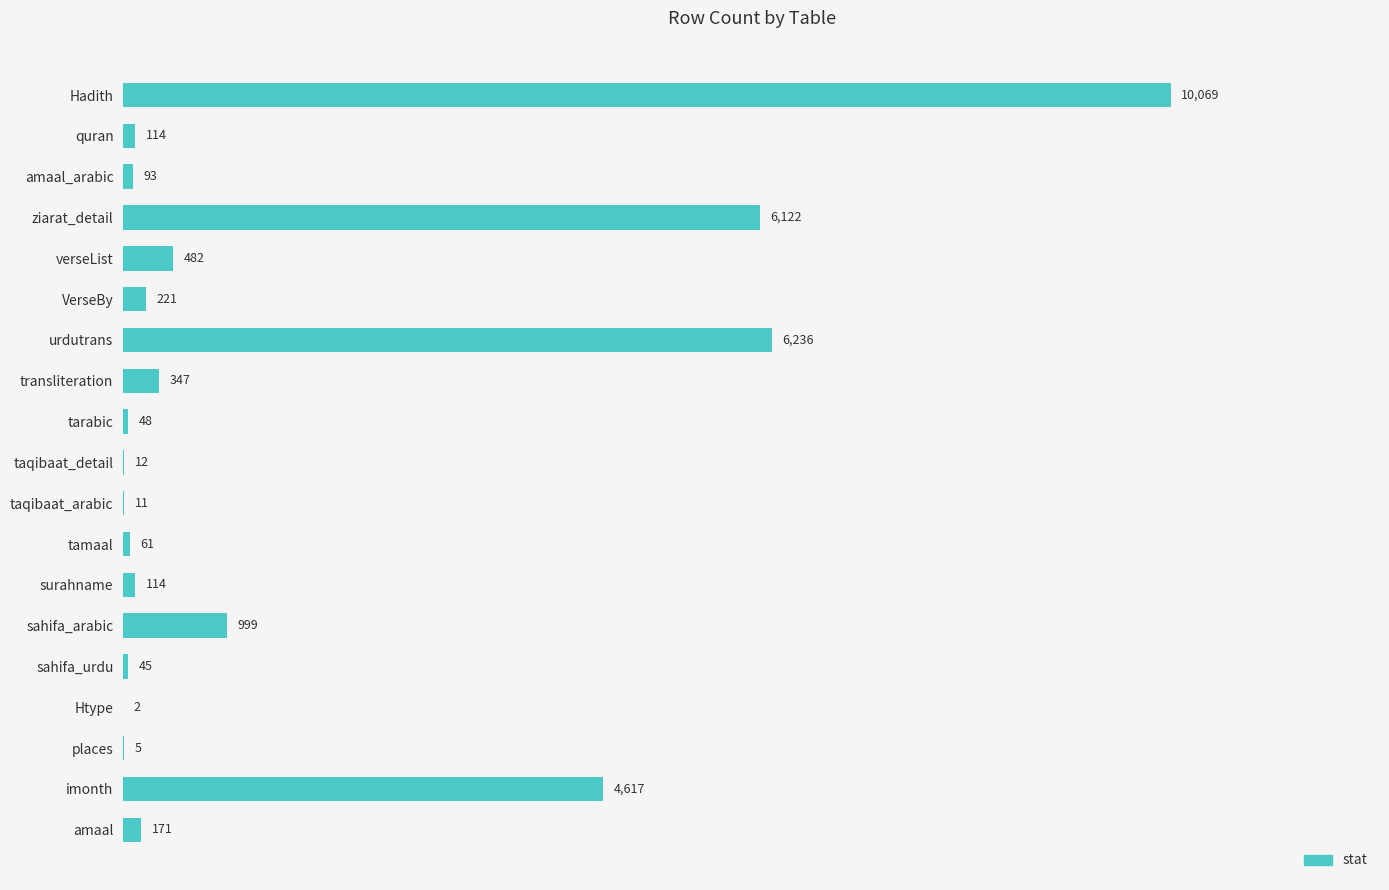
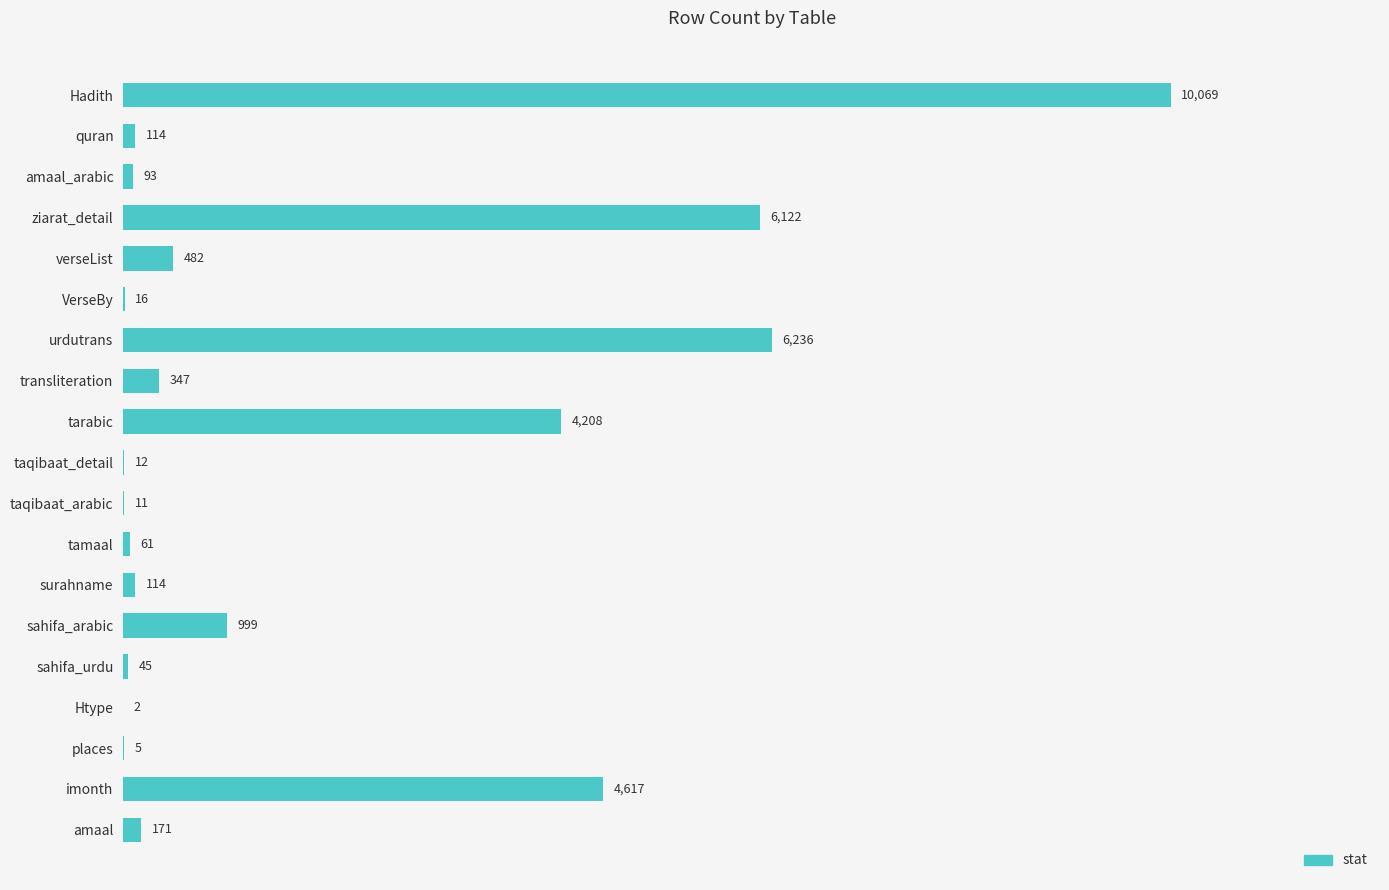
VerseBy: 221 -> 16
tarabic: 48 -> 4,208
